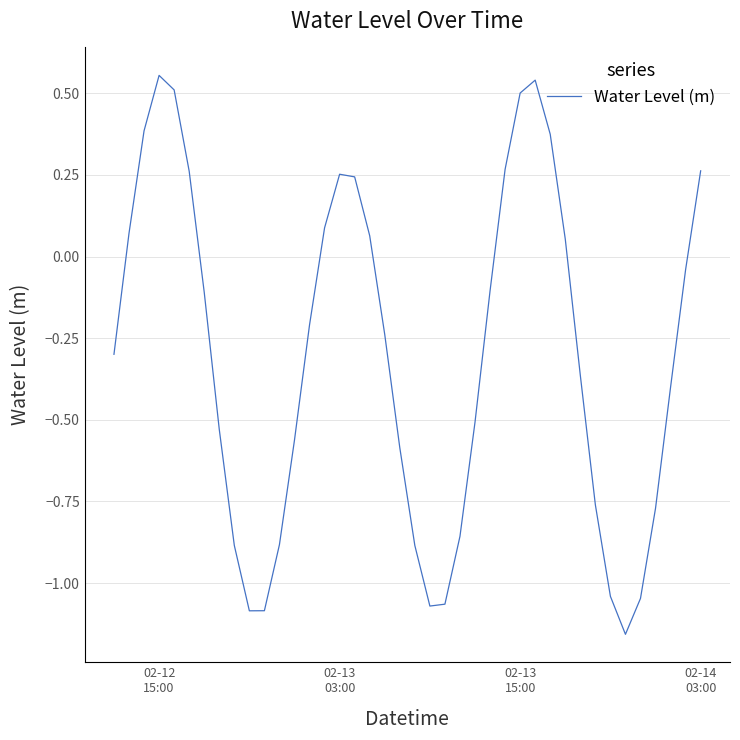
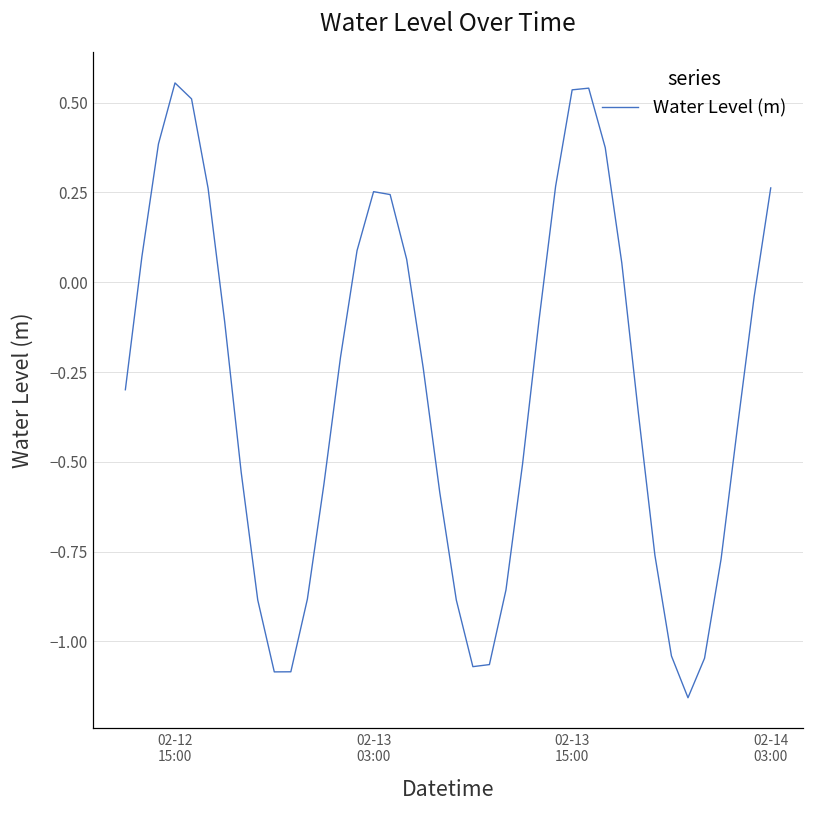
02-13 15:00: 0.50 -> 0.54
